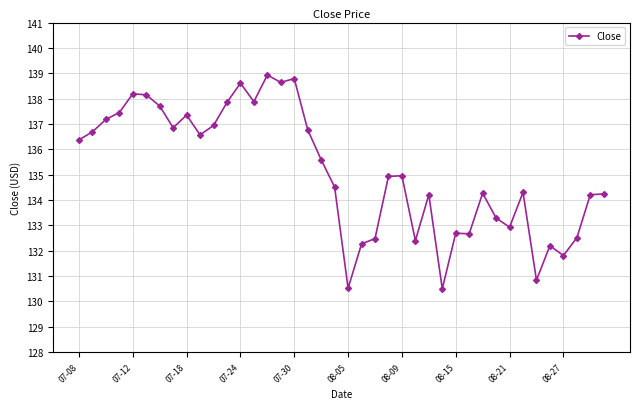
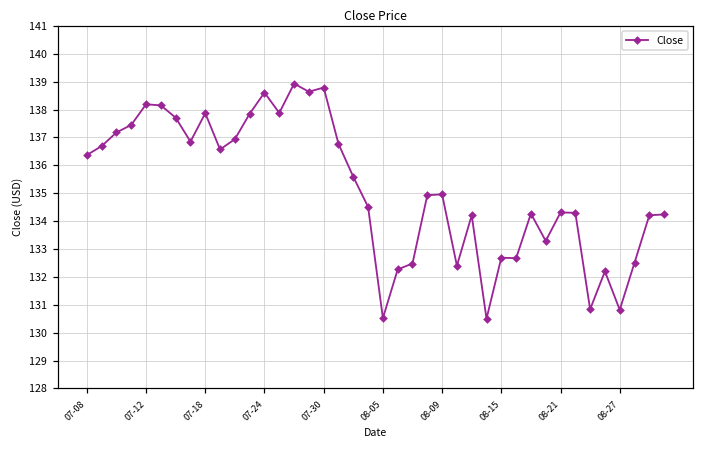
07-18: 137.4 -> 137.9
08-21: 132.9 -> 134.3
08-27: 131.8 -> 130.8
